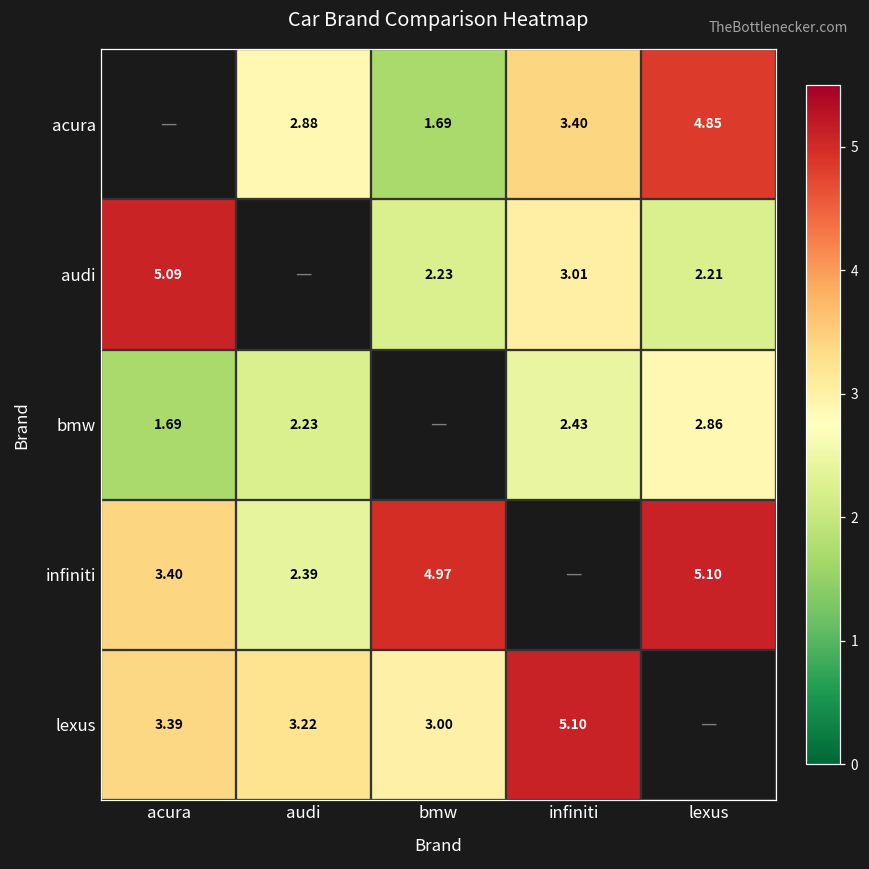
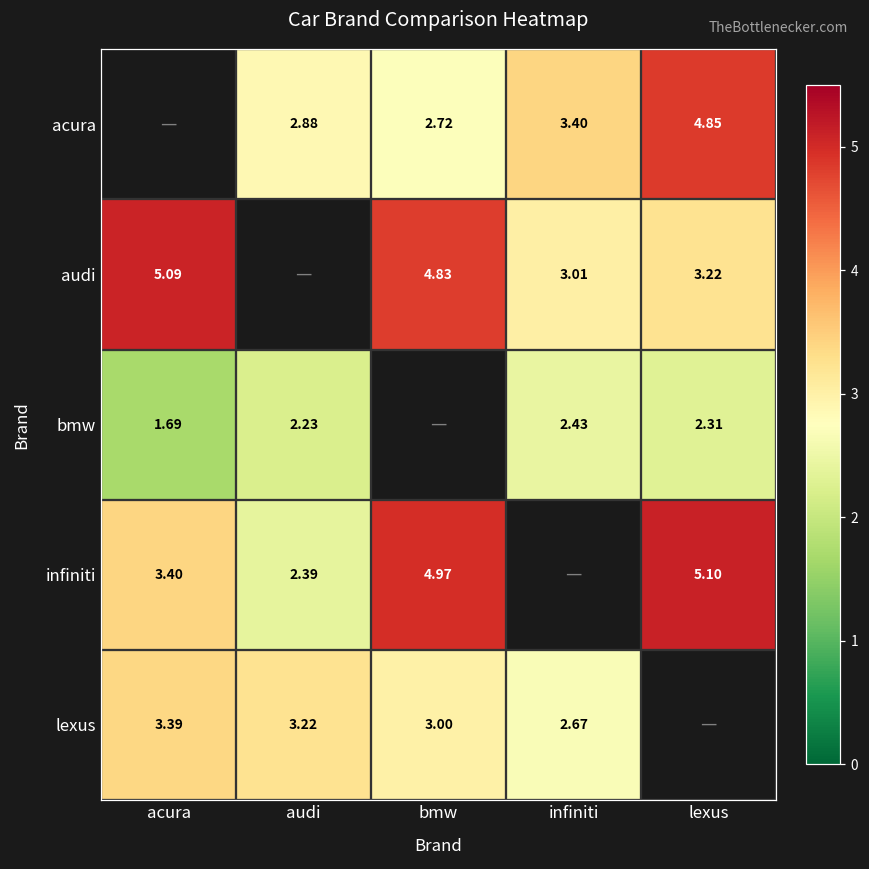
acura, bmw: 1.69 -> 2.72
audi, bmw: 2.23 -> 4.83
audi, lexus: 2.21 -> 3.22
bmw, lexus: 2.86 -> 2.31
lexus, infiniti: 5.10 -> 2.67
